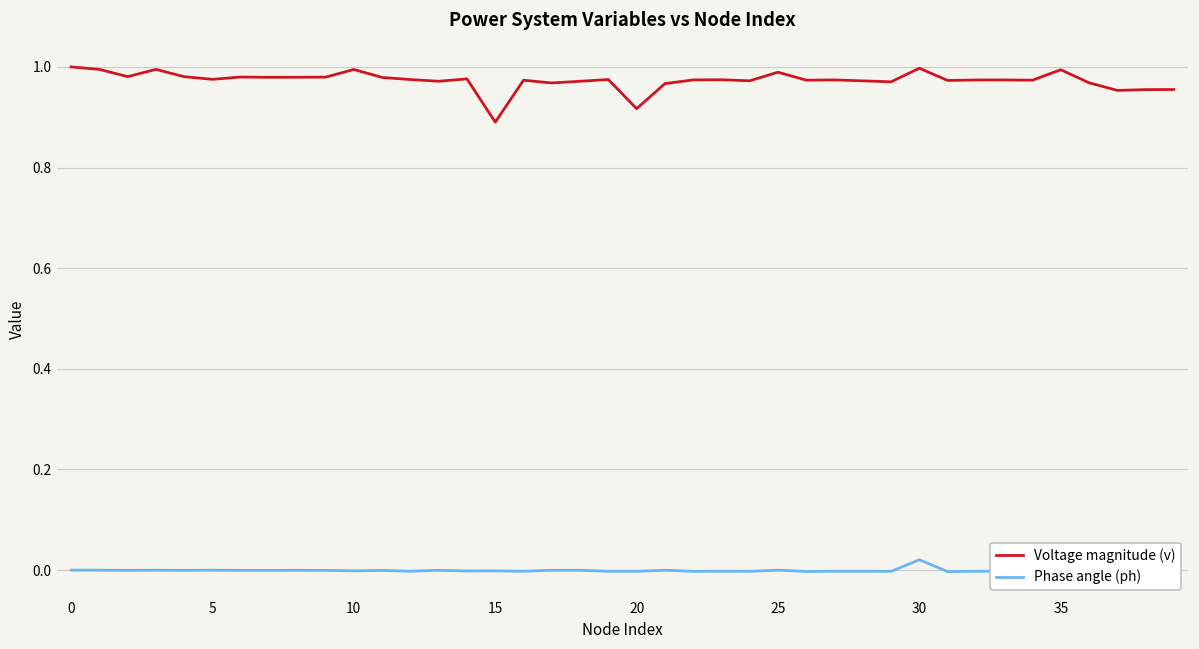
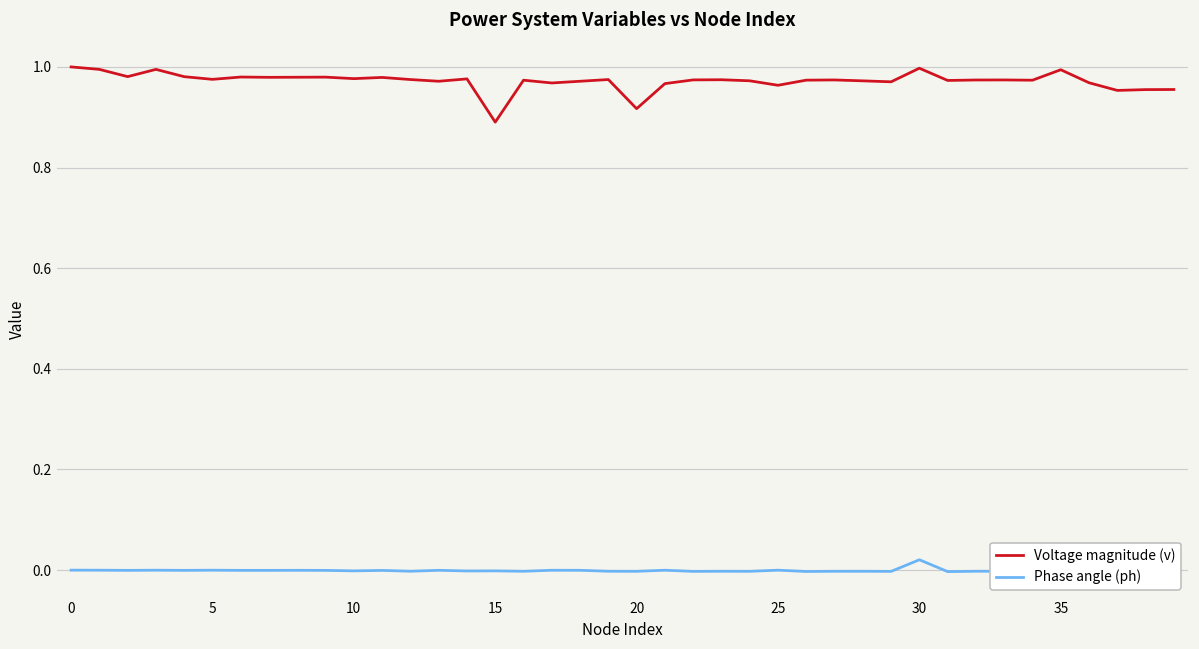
Voltage magnitude (v), 10: 0.99 -> 0.98
Voltage magnitude (v), 25: 0.99 -> 0.96
